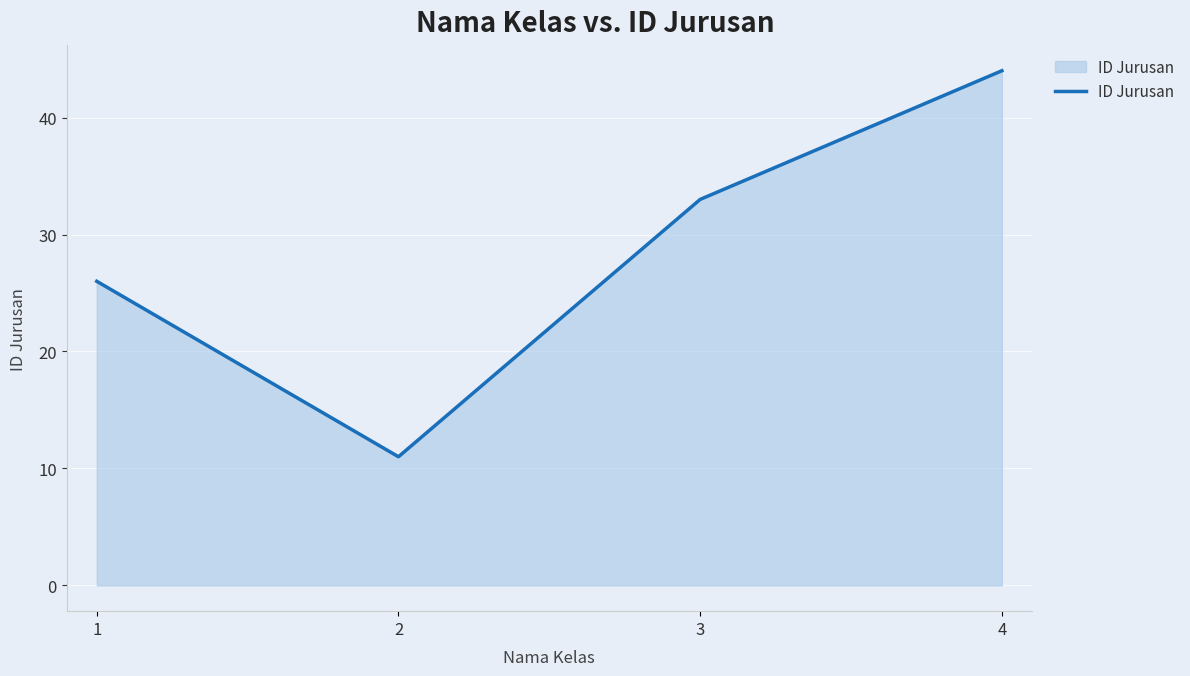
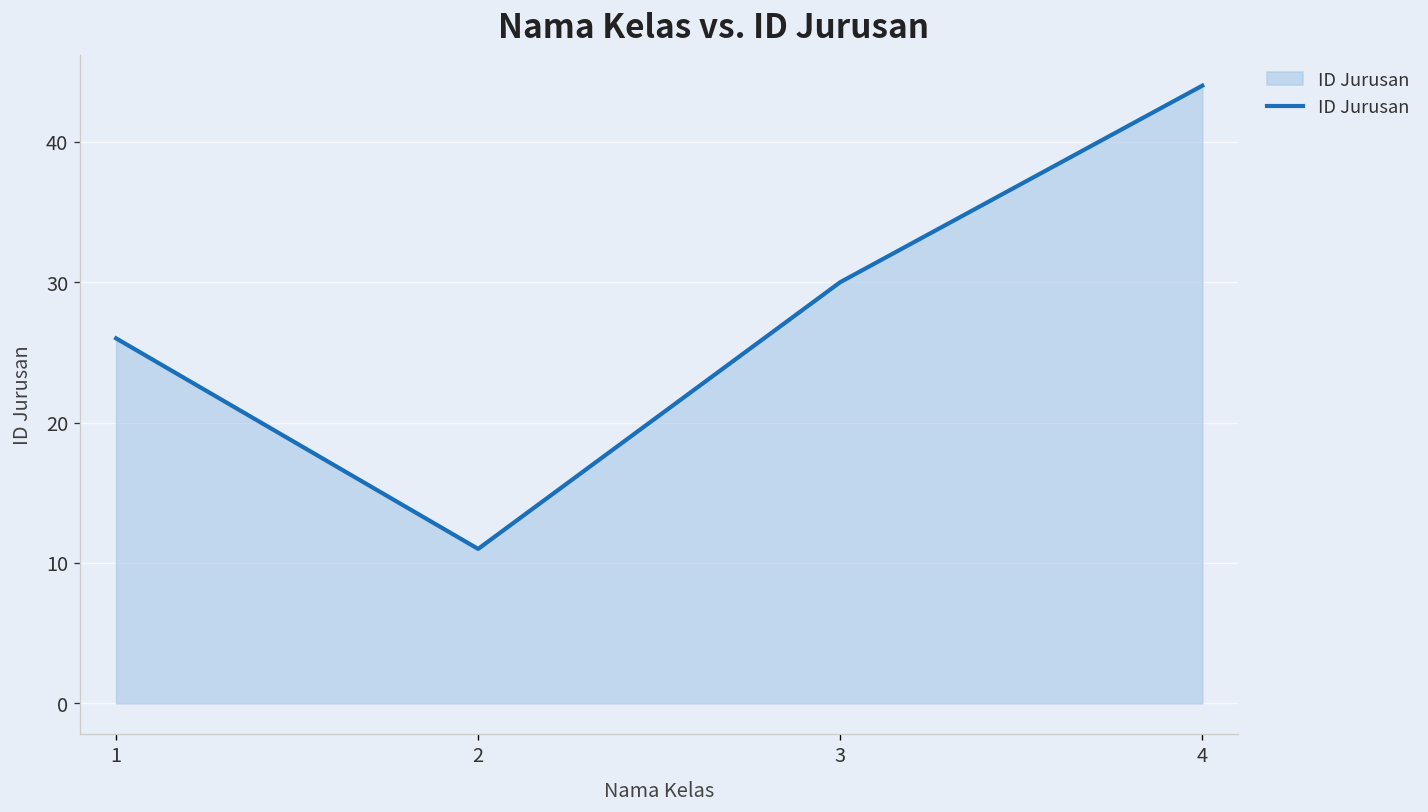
3: 33 -> 30
